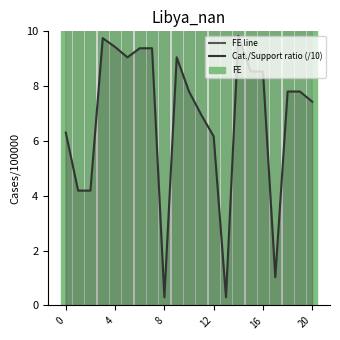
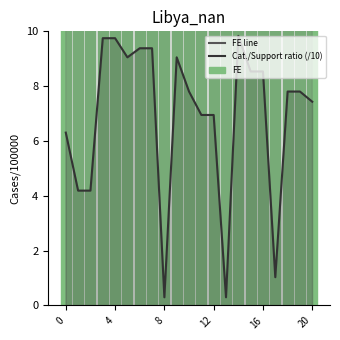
Cat./Support ratio (/10), 4: 9.4 -> 9.8
Cat./Support ratio (/10), 12: 6.2 -> 6.9
